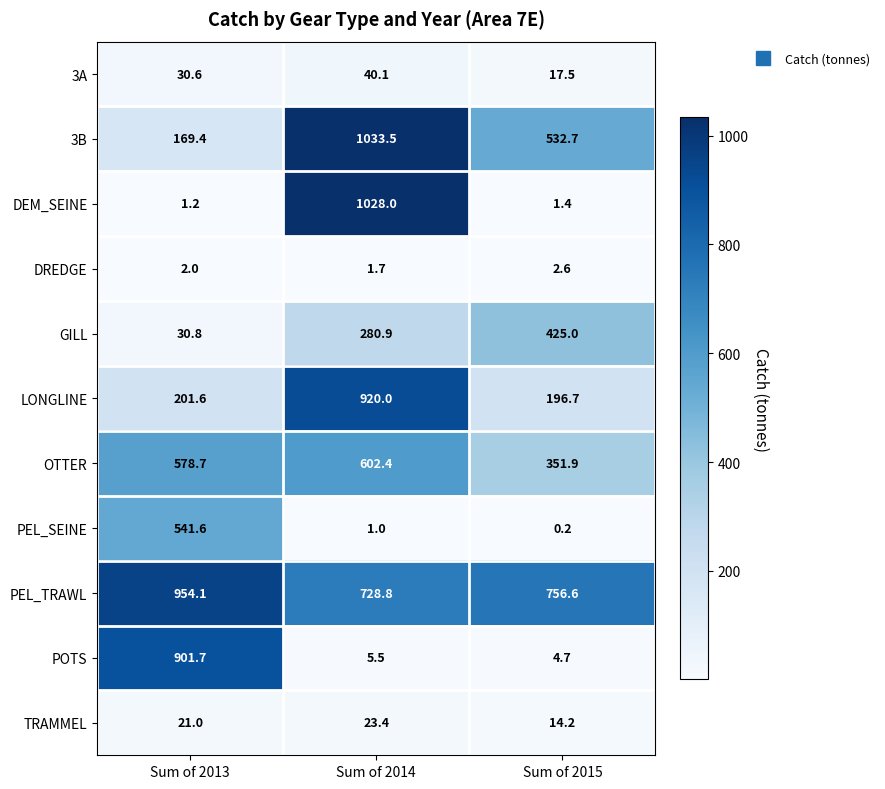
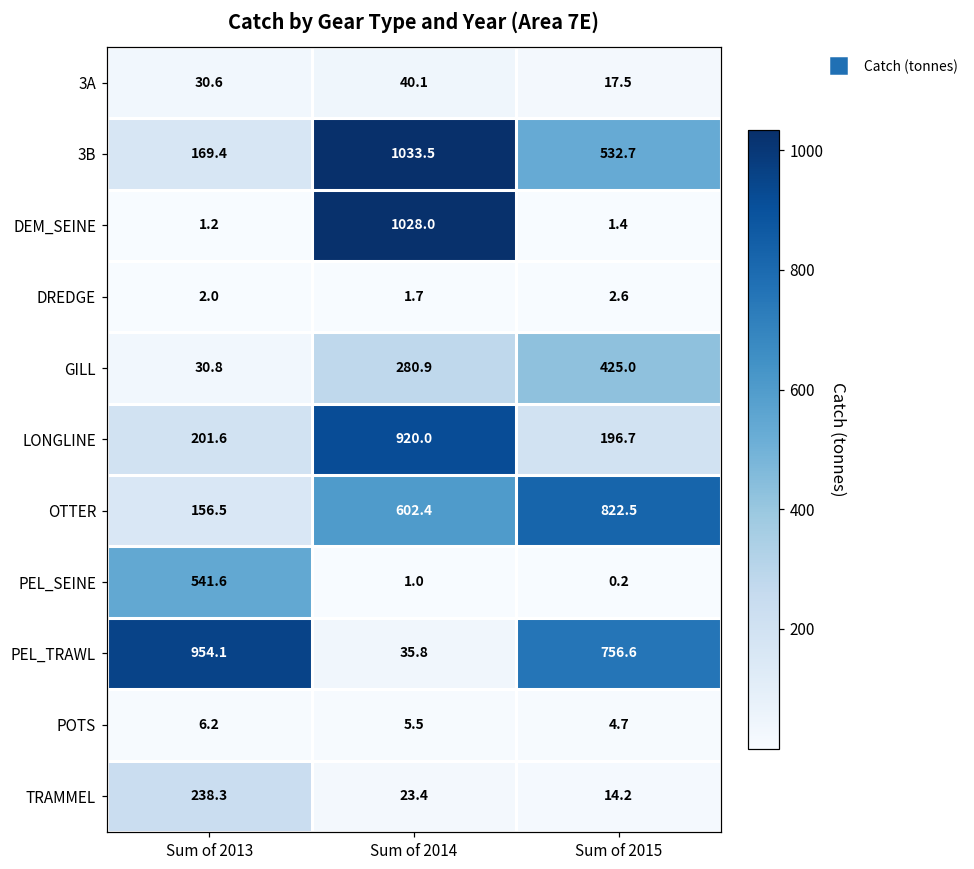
OTTER, Sum of 2013: 578.7 -> 156.5
OTTER, Sum of 2015: 351.9 -> 822.5
PEL_TRAWL, Sum of 2014: 728.8 -> 35.8
POTS, Sum of 2013: 901.7 -> 6.2
TRAMMEL, Sum of 2013: 21.0 -> 238.3
